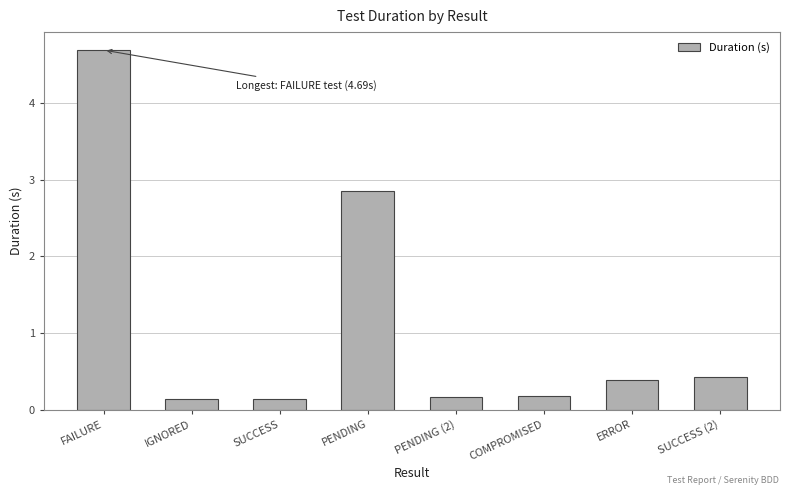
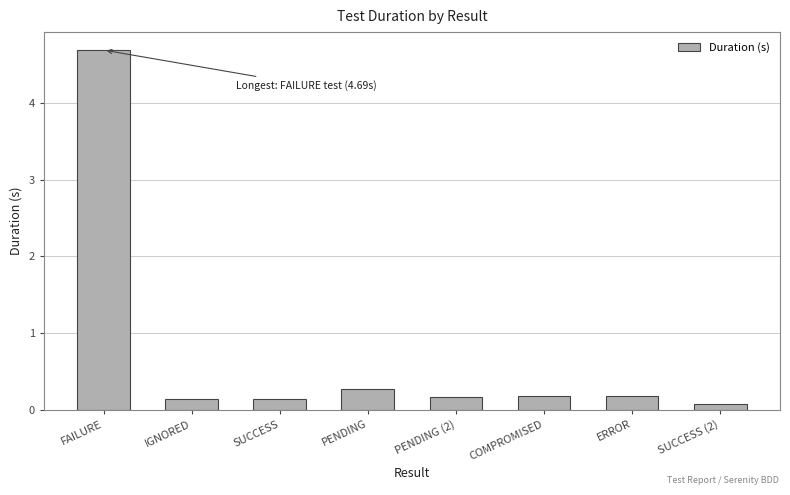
PENDING: 2.9 -> 0.3
ERROR: 0.4 -> 0.2
SUCCESS (2): 0.4 -> 0.1
